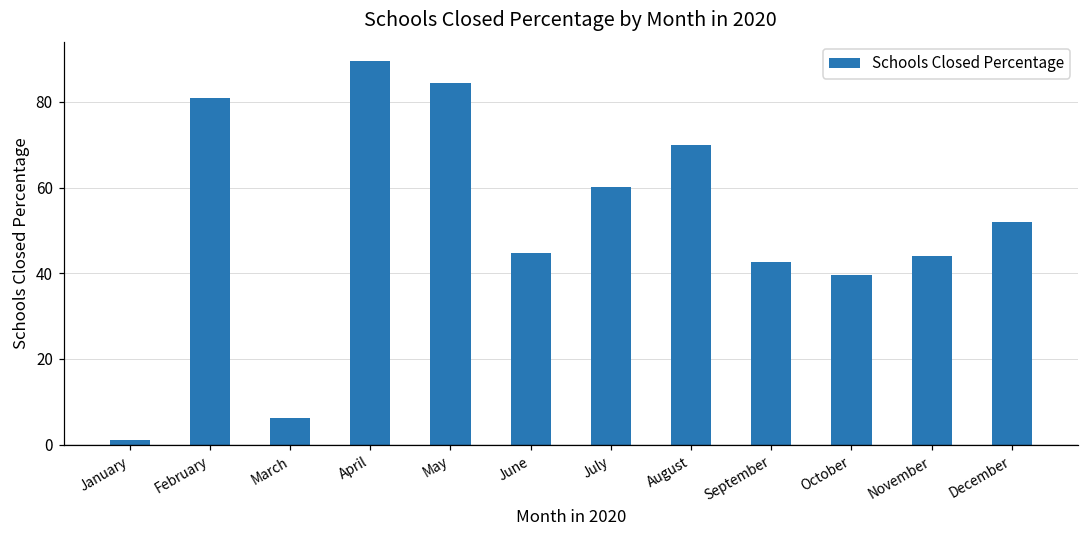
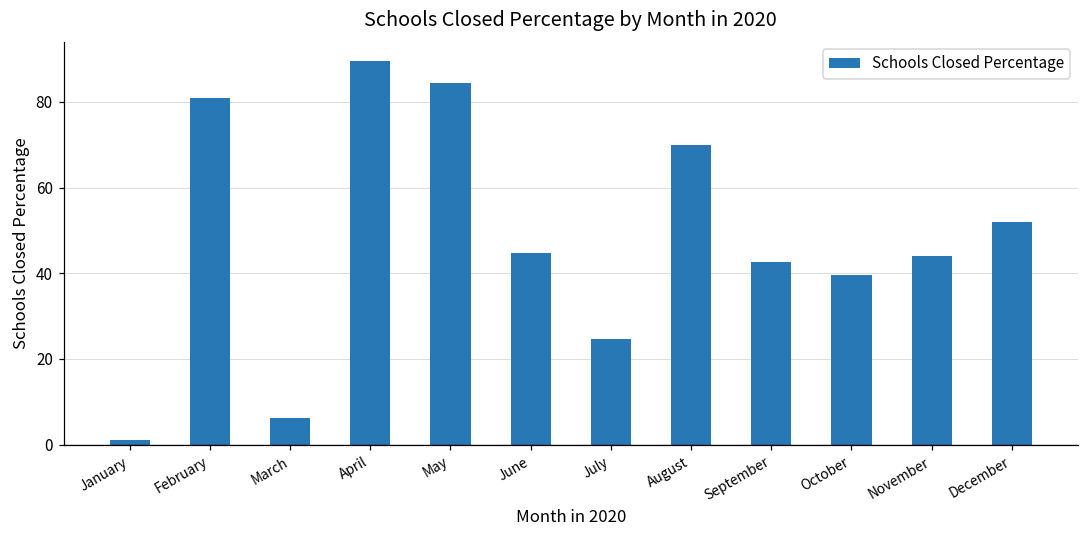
July: 60 -> 25
